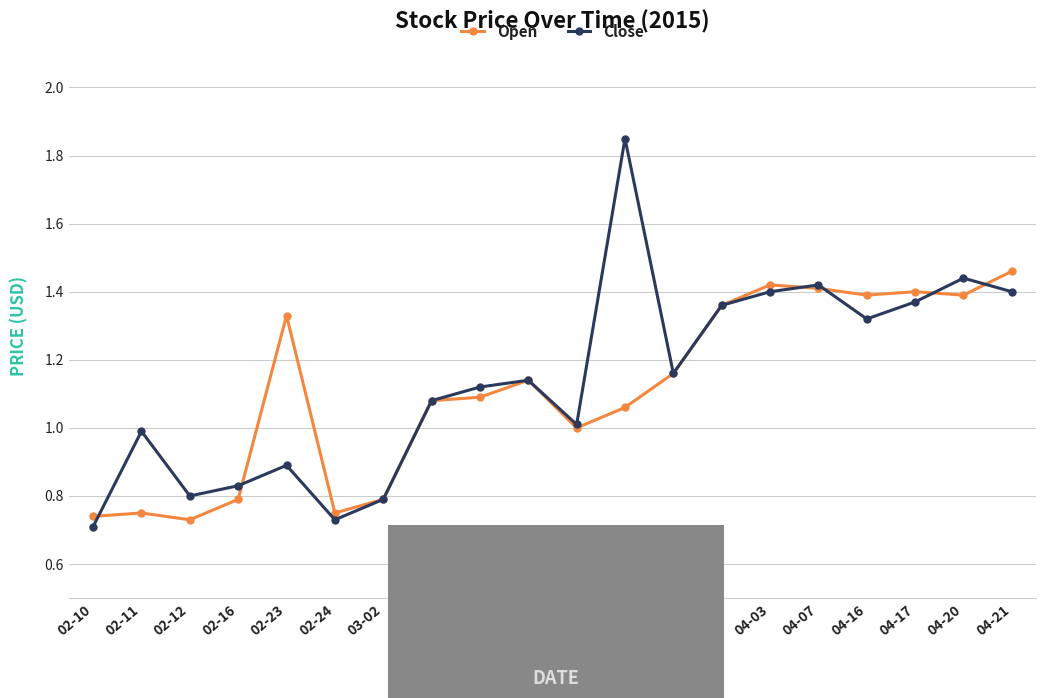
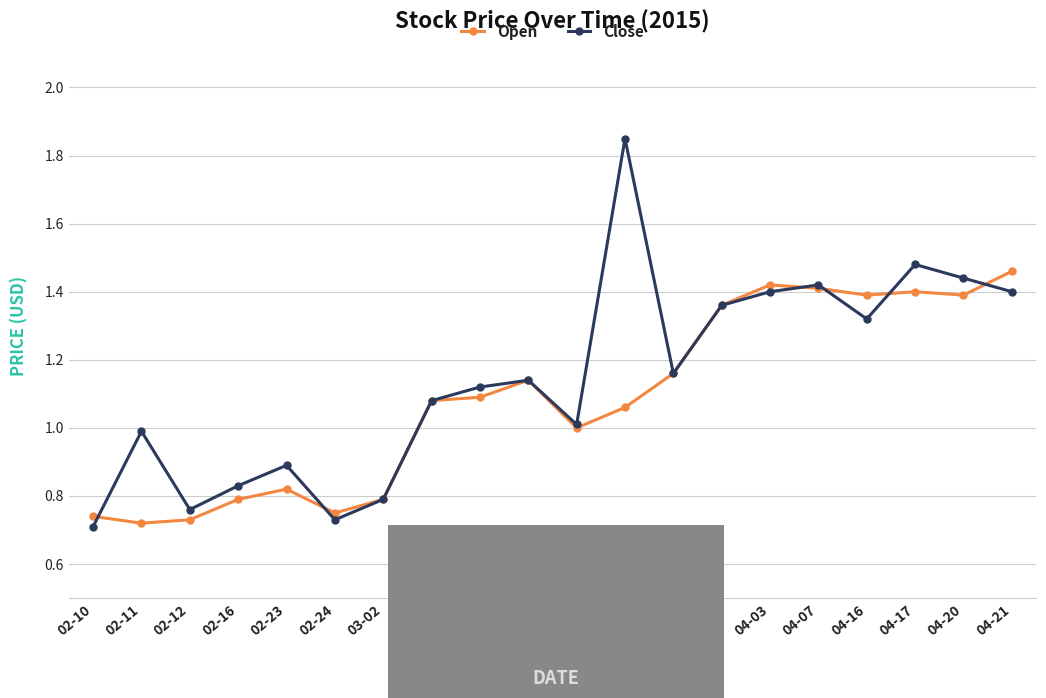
Open, 02-11: 0.75 -> 0.72
Close, 02-12: 0.80 -> 0.76
Open, 02-23: 1.33 -> 0.82
Close, 04-17: 1.37 -> 1.48
